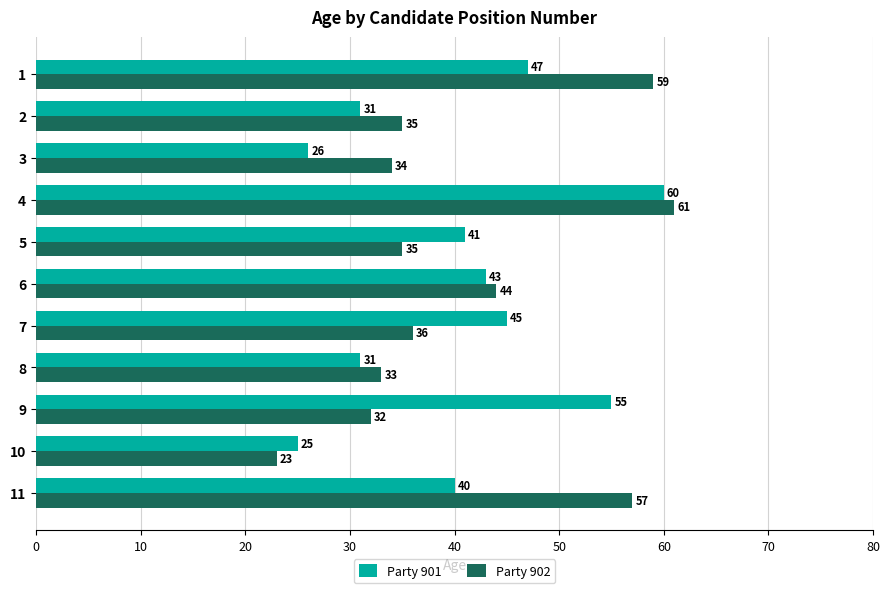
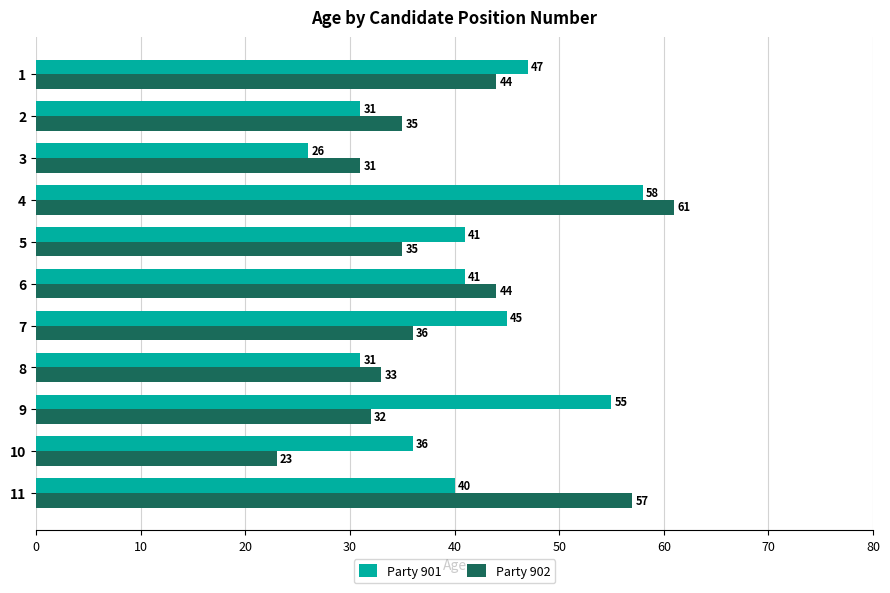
Party 902, 1: 59 -> 44
Party 902, 3: 34 -> 31
Party 901, 4: 60 -> 58
Party 901, 6: 43 -> 41
Party 901, 10: 25 -> 36
